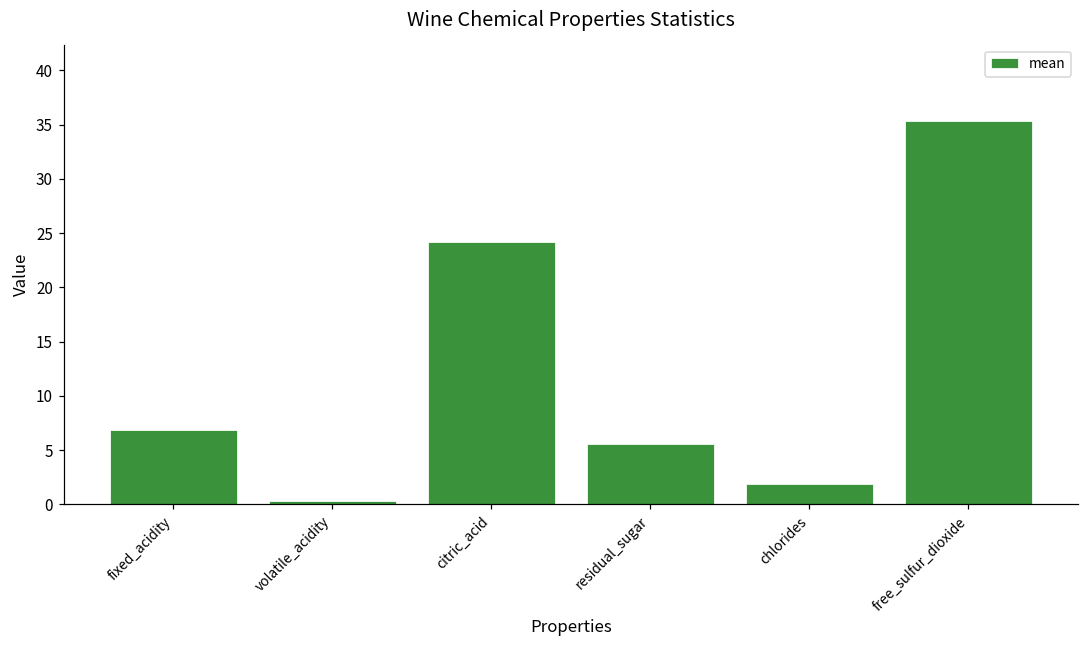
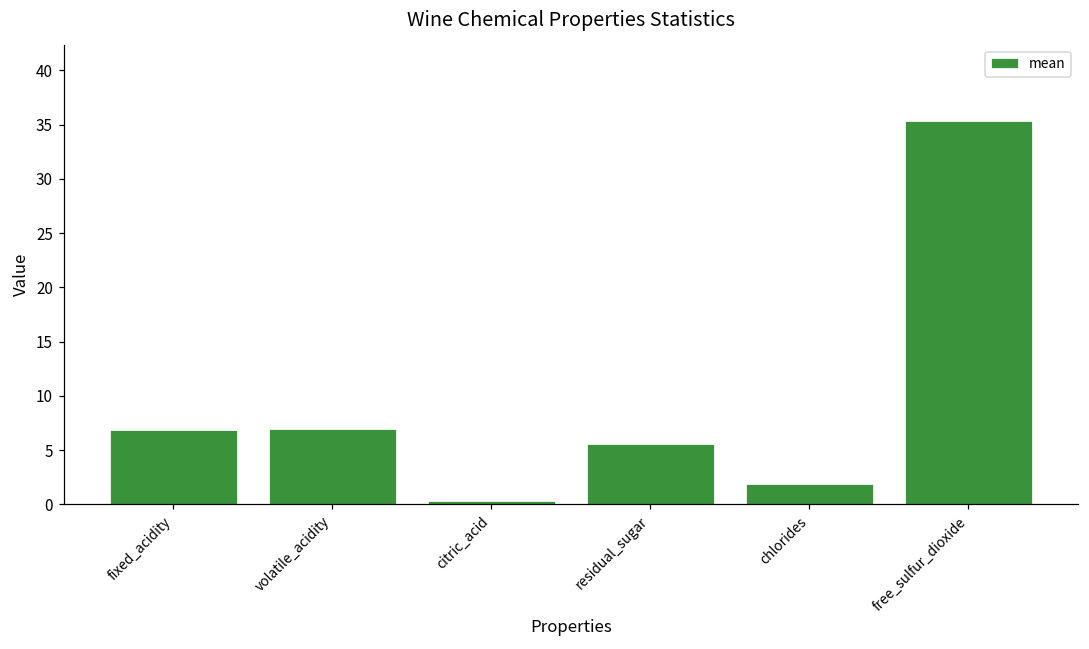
volatile_acidity: 0 -> 7
citric_acid: 24 -> 0
